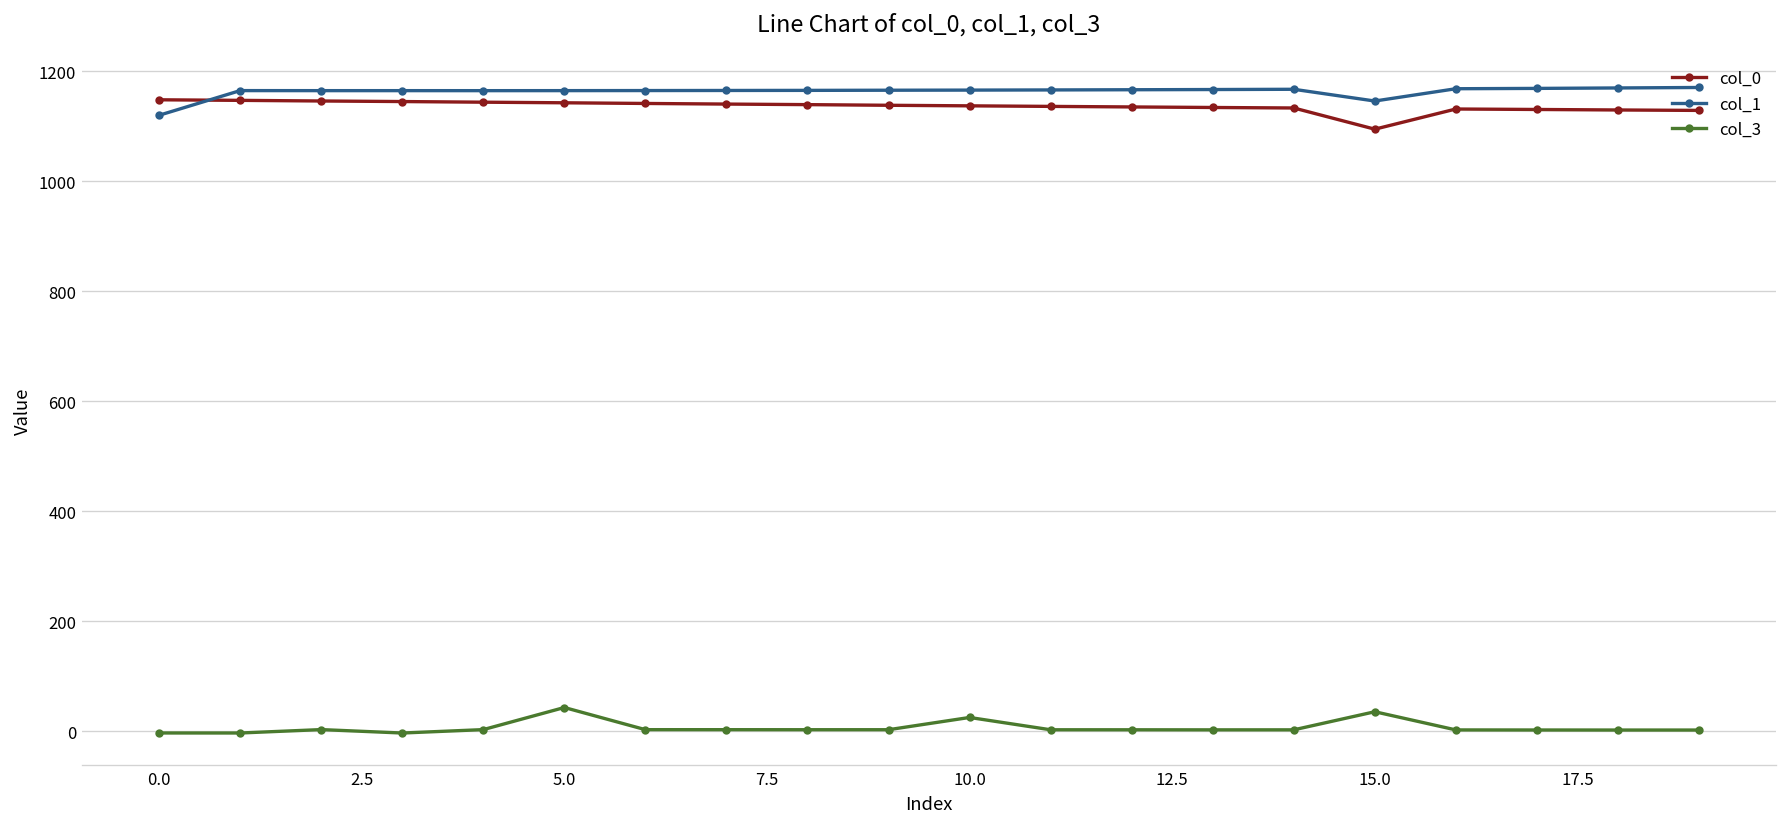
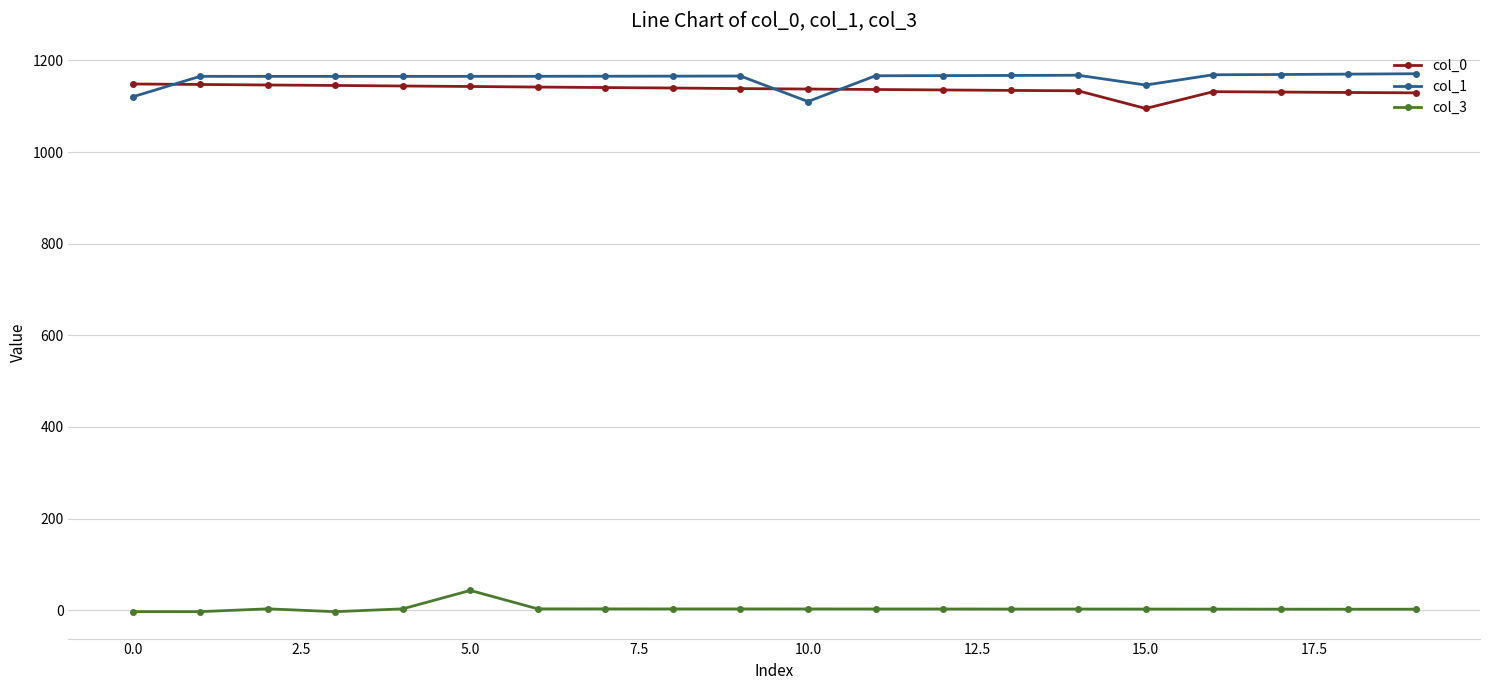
col_1, 10.0: 1170 -> 1110
col_3, 10.0: 30 -> 0
col_3, 15.0: 40 -> 0
